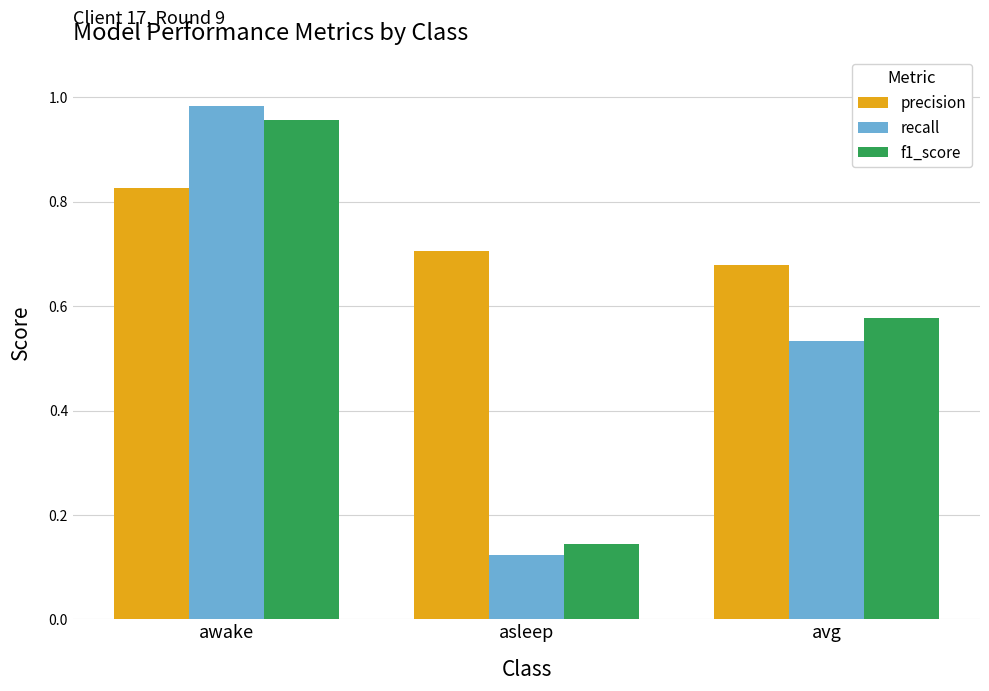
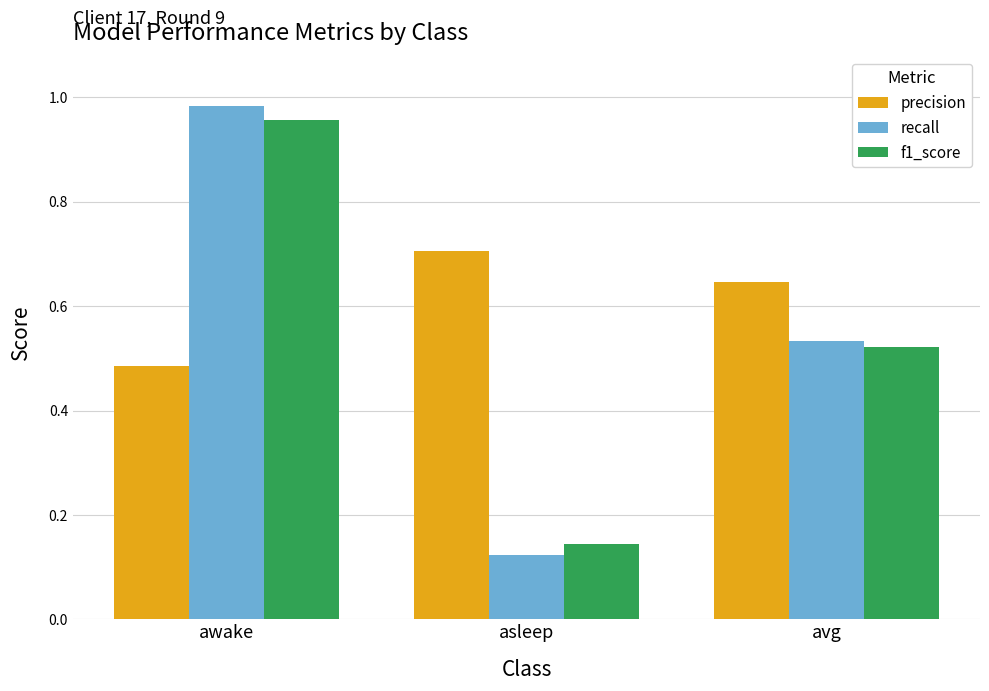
precision, awake: 0.83 -> 0.49
precision, avg: 0.68 -> 0.65
f1_score, avg: 0.58 -> 0.52
